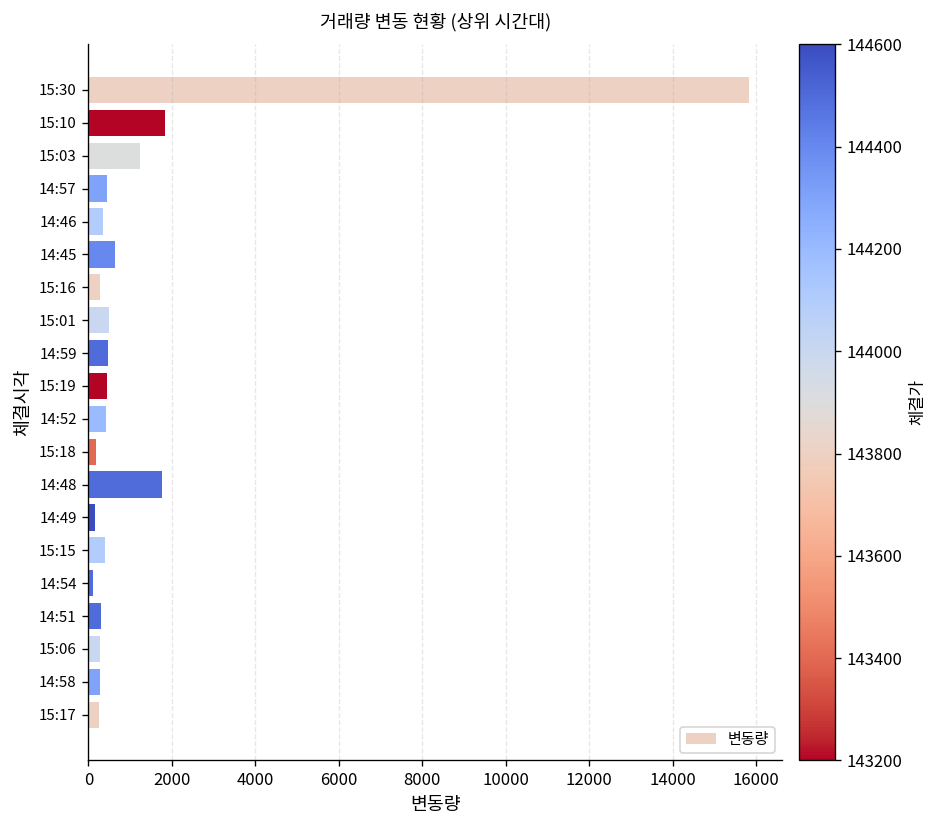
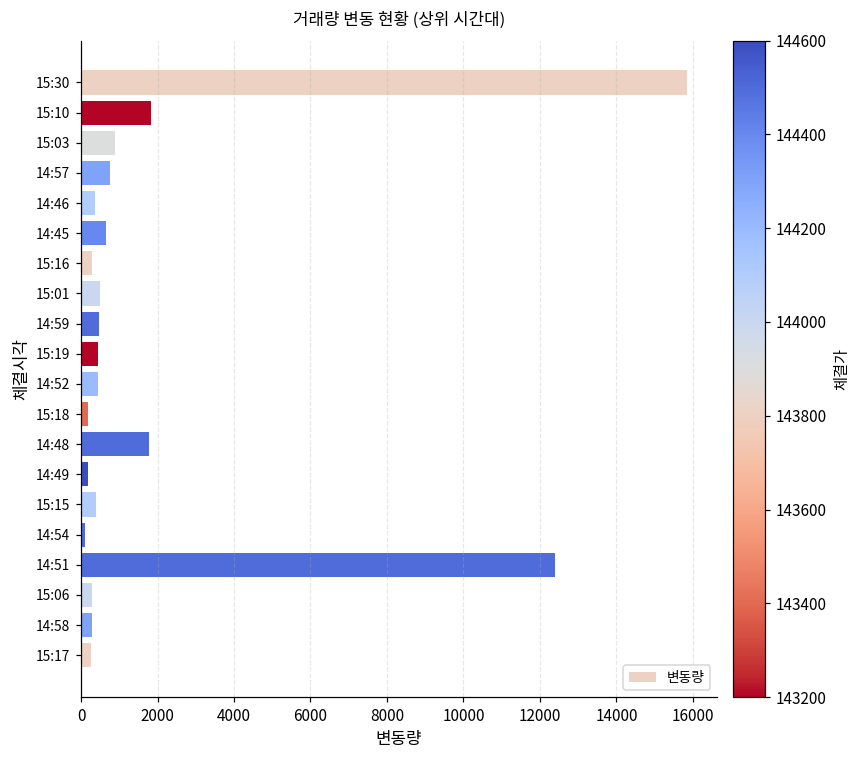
15:03: 1200 -> 900
14:57: 500 -> 800
14:51: 300 -> 12400
